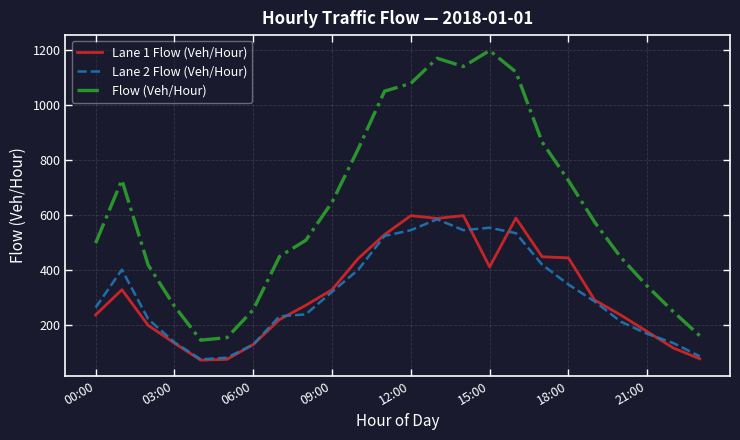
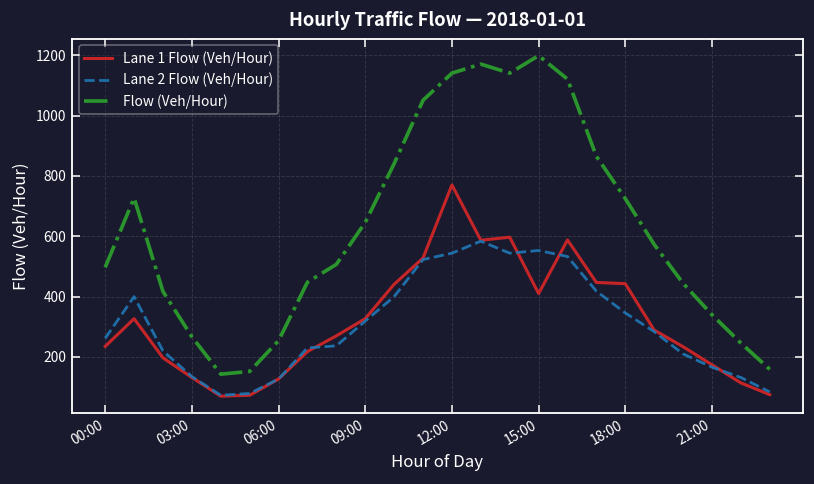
Lane 1 Flow (Veh/Hour), 12:00: 600 -> 770
Flow (Veh/Hour), 12:00: 1080 -> 1140
